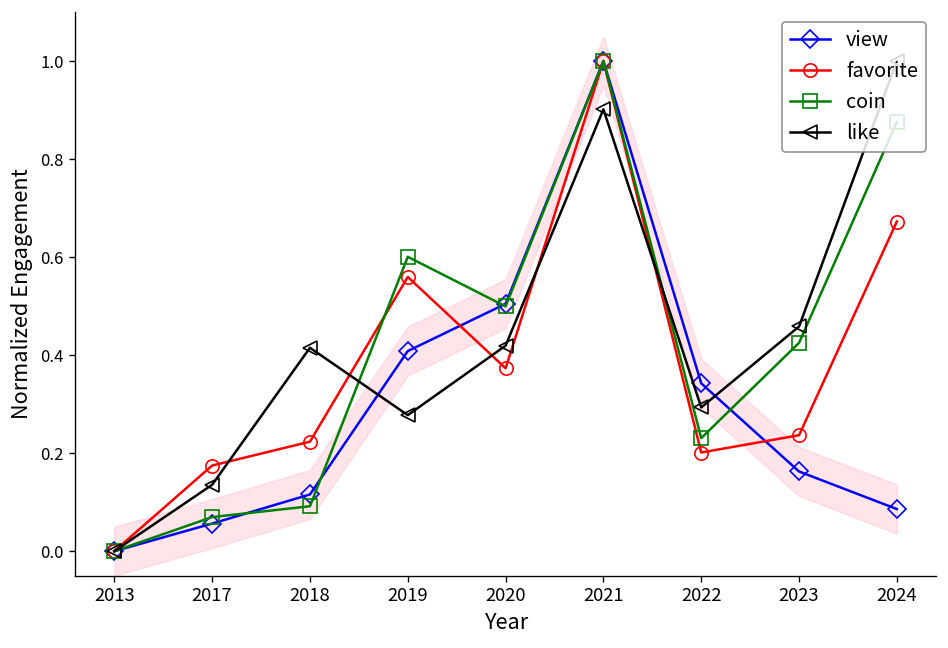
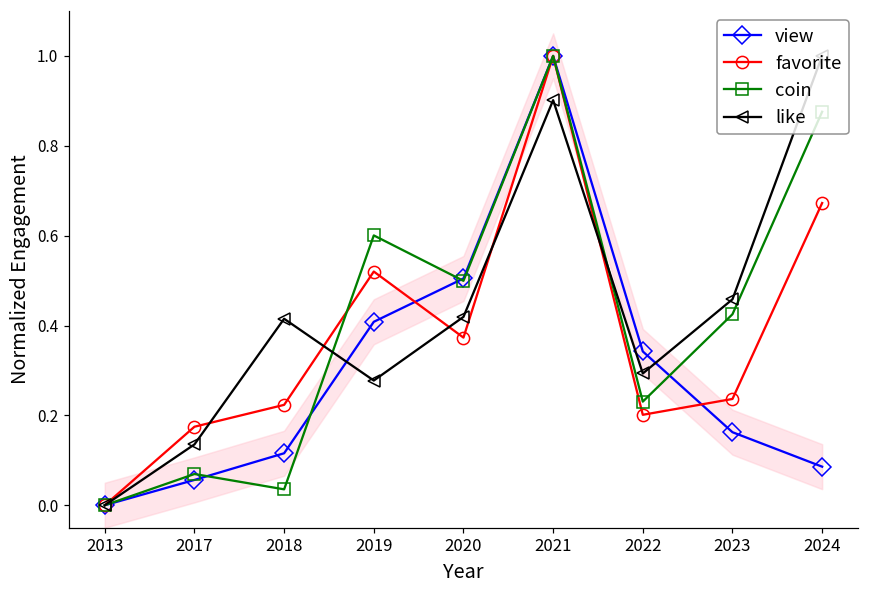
coin, 2018: 0.09 -> 0.04
favorite, 2019: 0.56 -> 0.52
